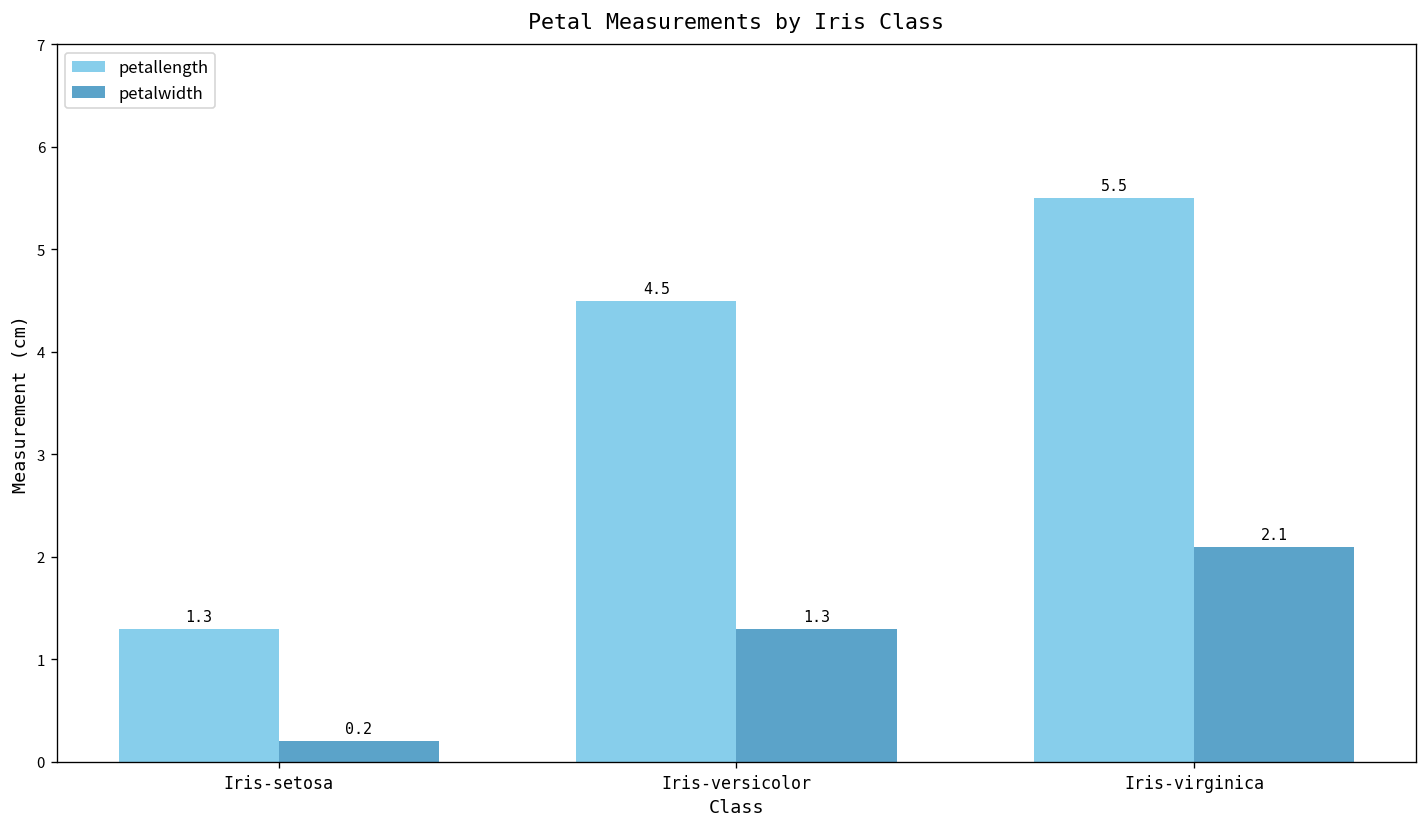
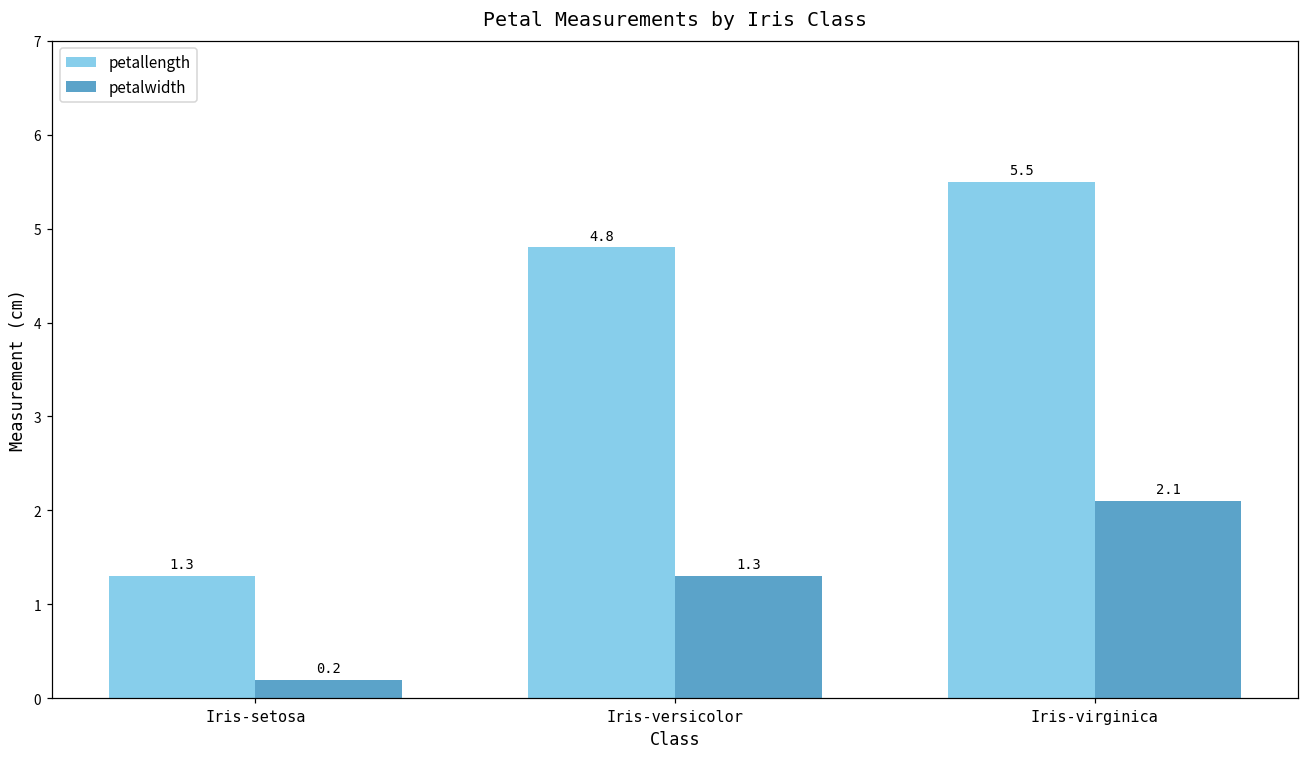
petallength, Iris-versicolor: 4.5 -> 4.8
